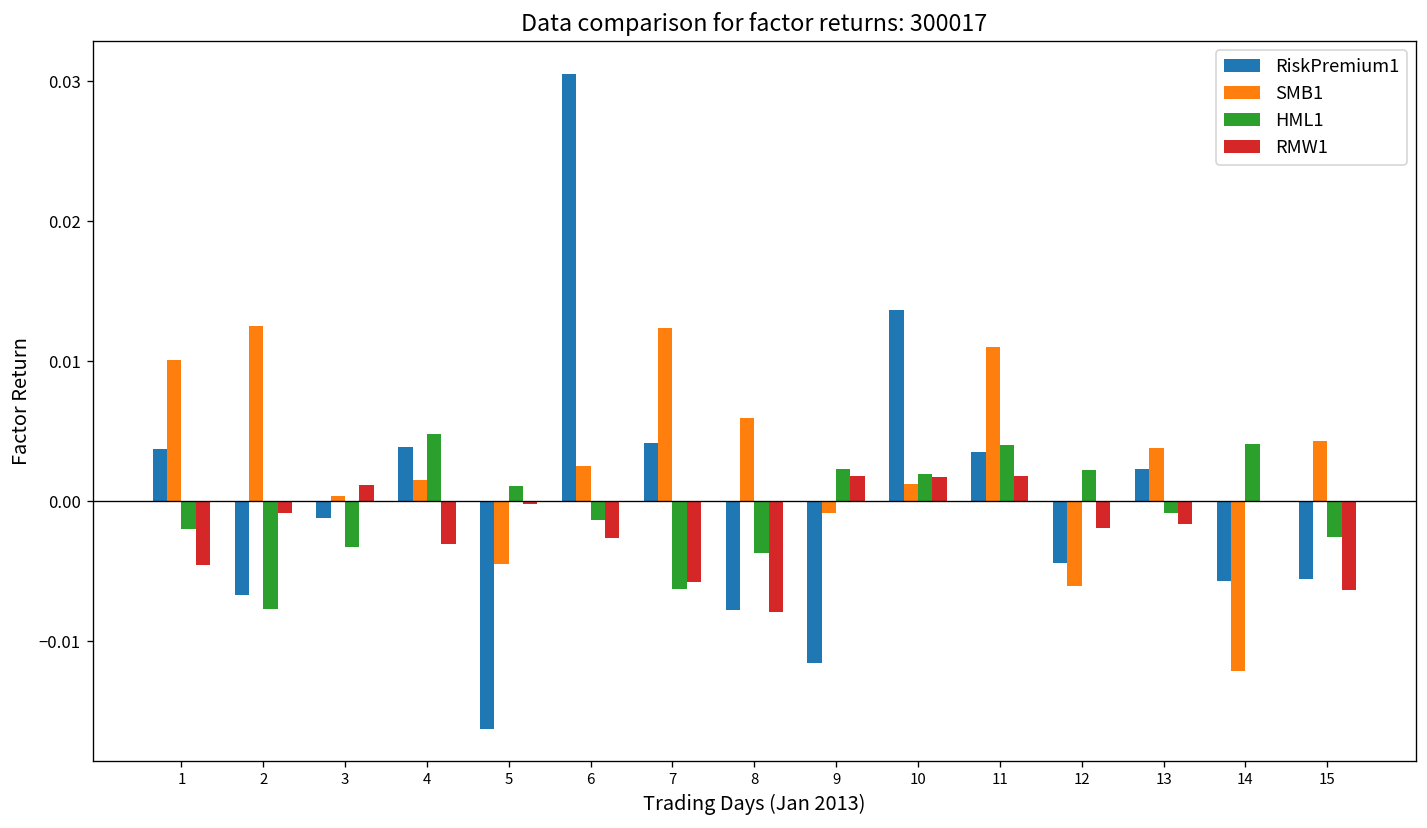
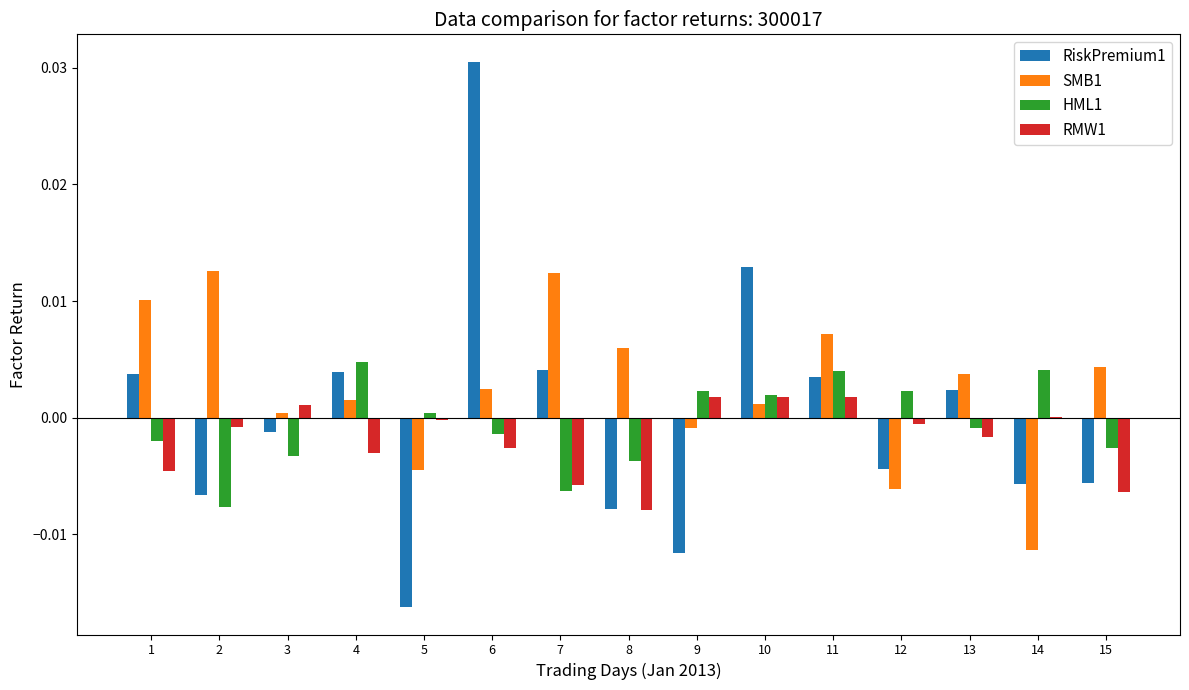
HML1, 5: 0.0011 -> 0.0004
RiskPremium1, 10: 0.0137 -> 0.0129
SMB1, 11: 0.0110 -> 0.0072
RMW1, 12: -0.0019 -> -0.0006
SMB1, 14: -0.0122 -> -0.0113
